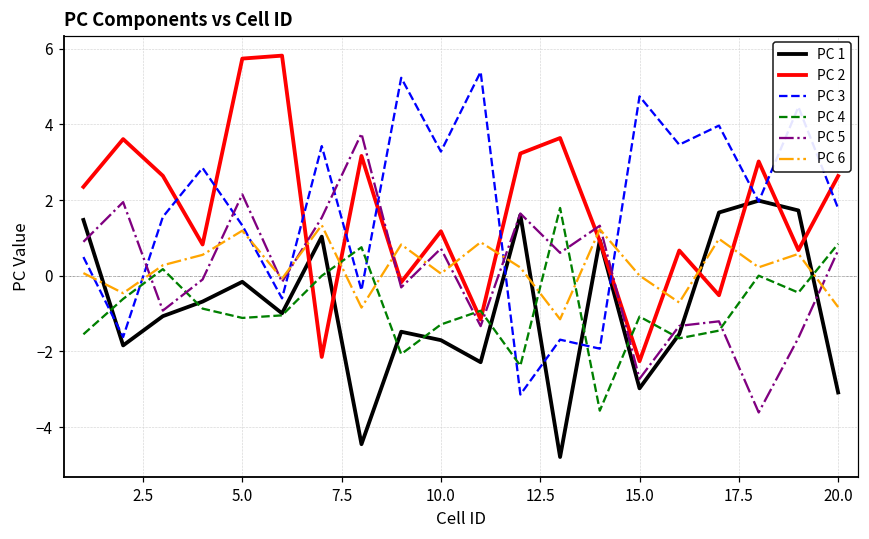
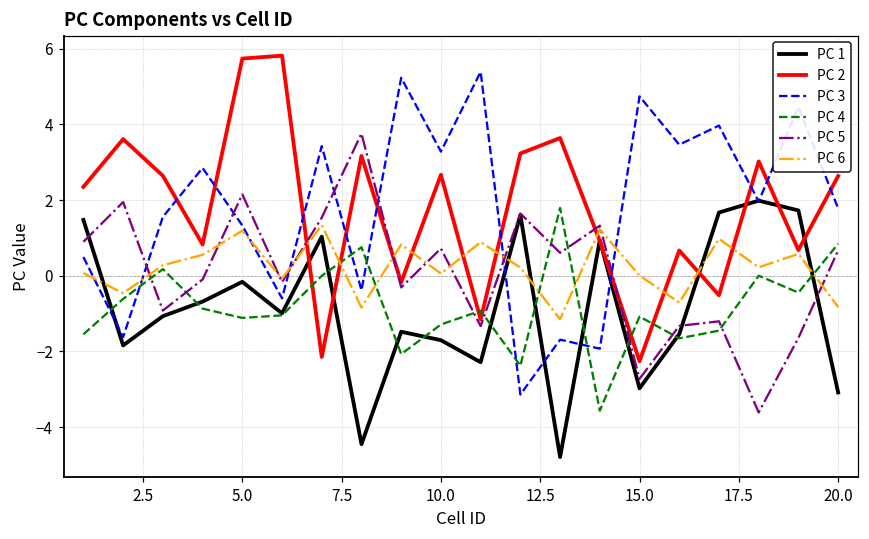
PC 2, 10.0: 1.2 -> 2.7
